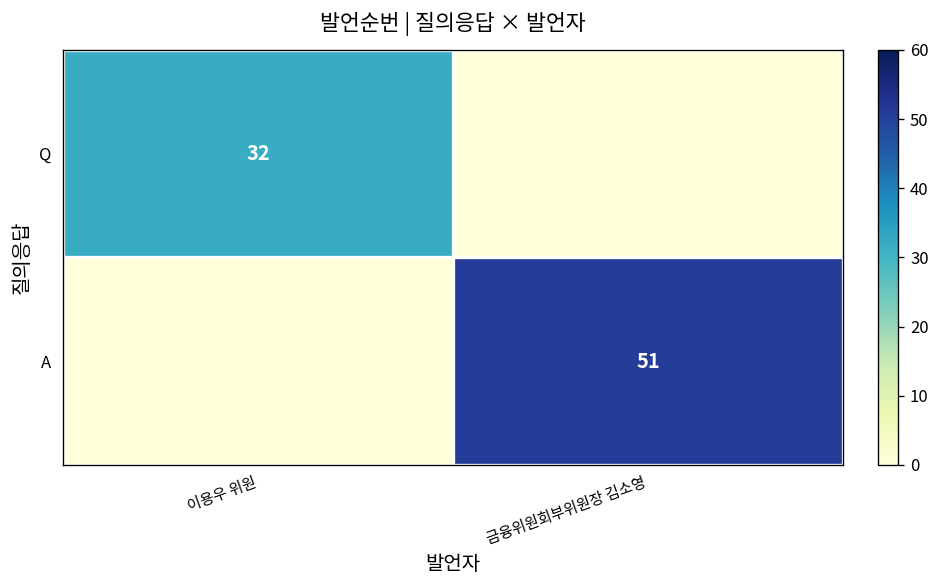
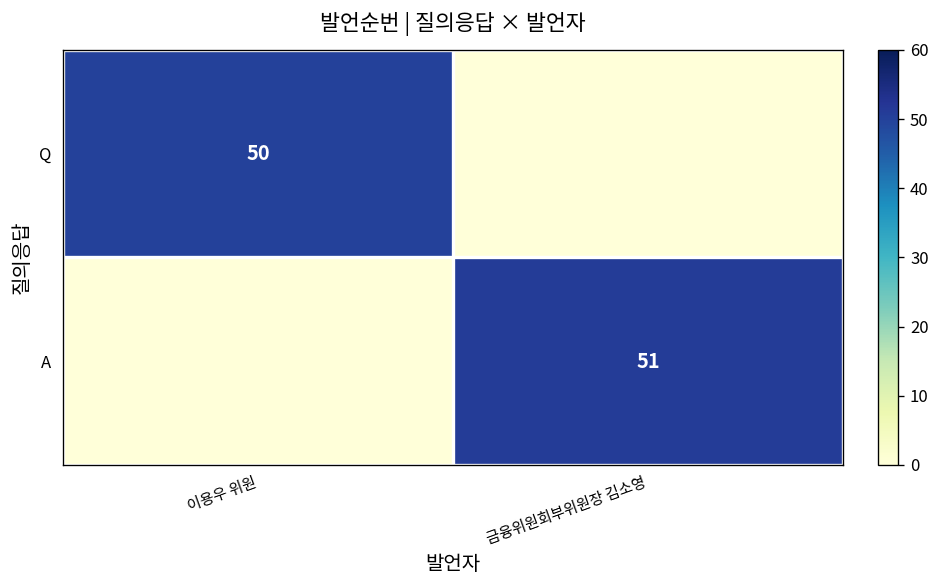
Q, 이용우 위원: 32 -> 50
